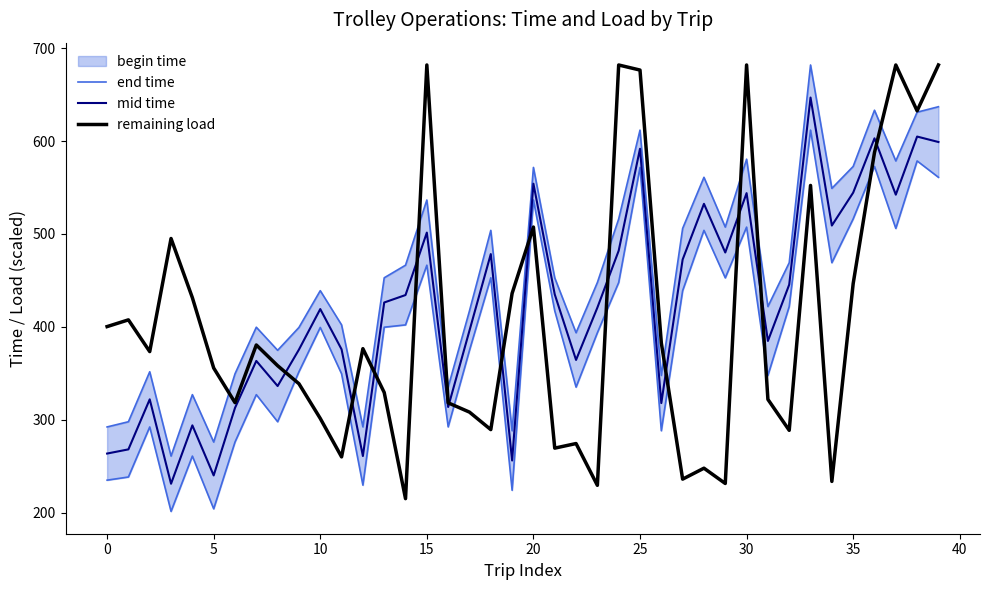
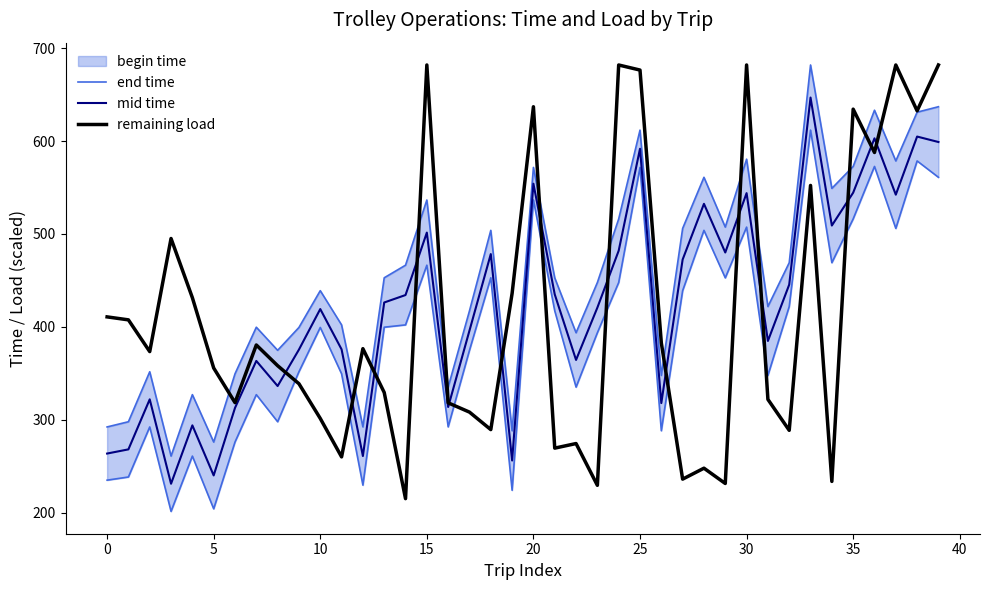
remaining load, 0: 400 -> 410
remaining load, 20: 510 -> 640
remaining load, 35: 450 -> 630
